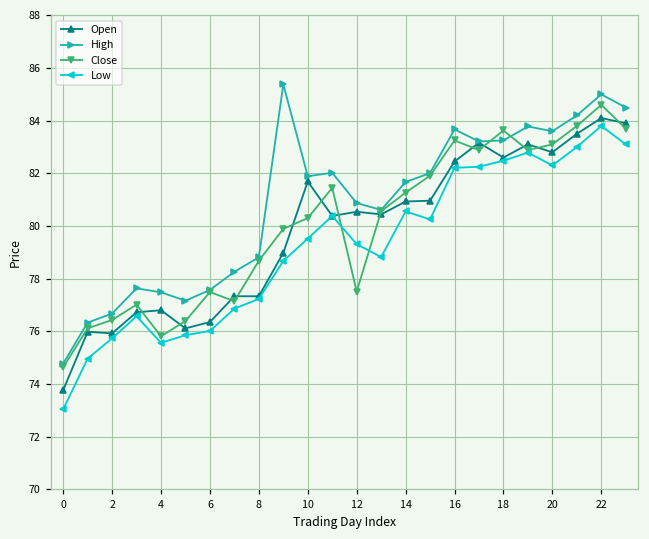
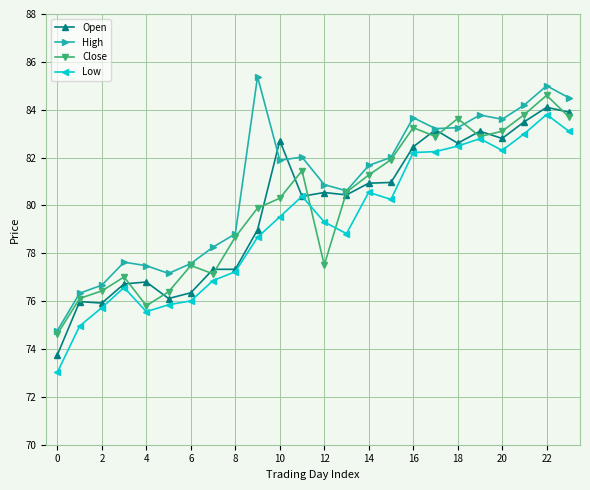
Open, 10: 81.7 -> 82.7
